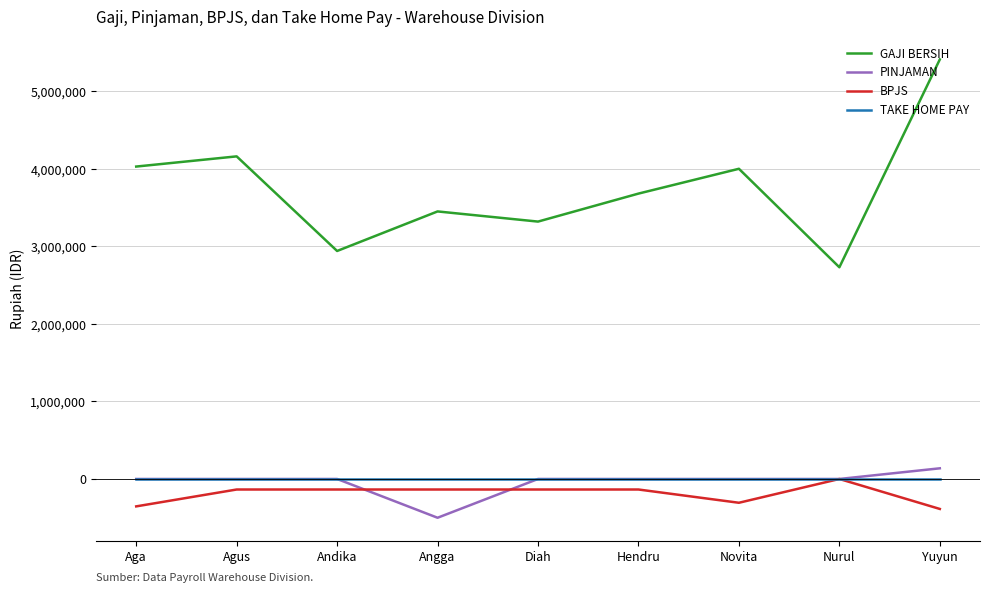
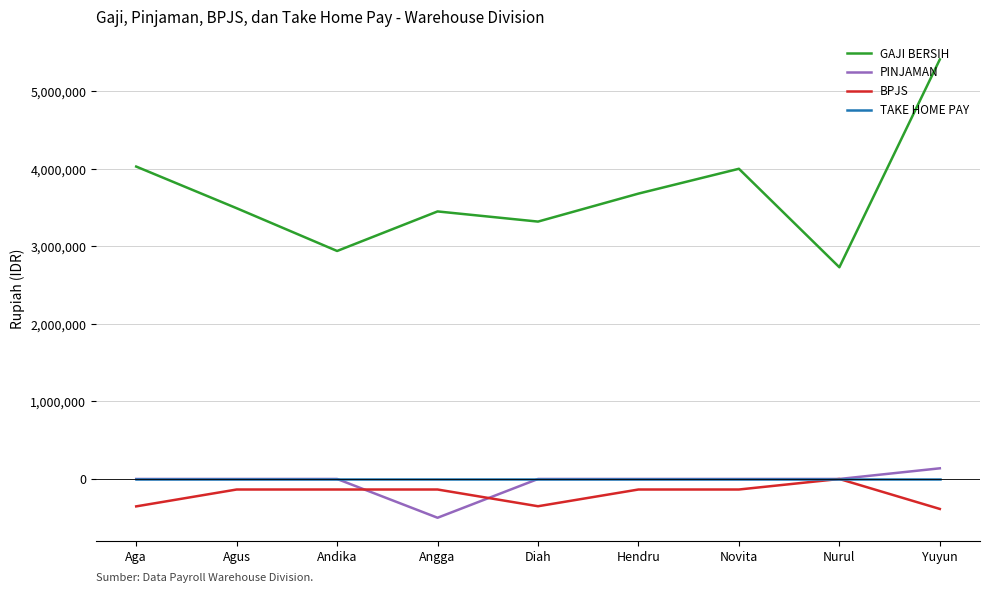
GAJI BERSIH, Agus: 4,200,000 -> 3,500,000
BPJS, Diah: -100,000 -> -400,000
BPJS, Novita: -300,000 -> -100,000
